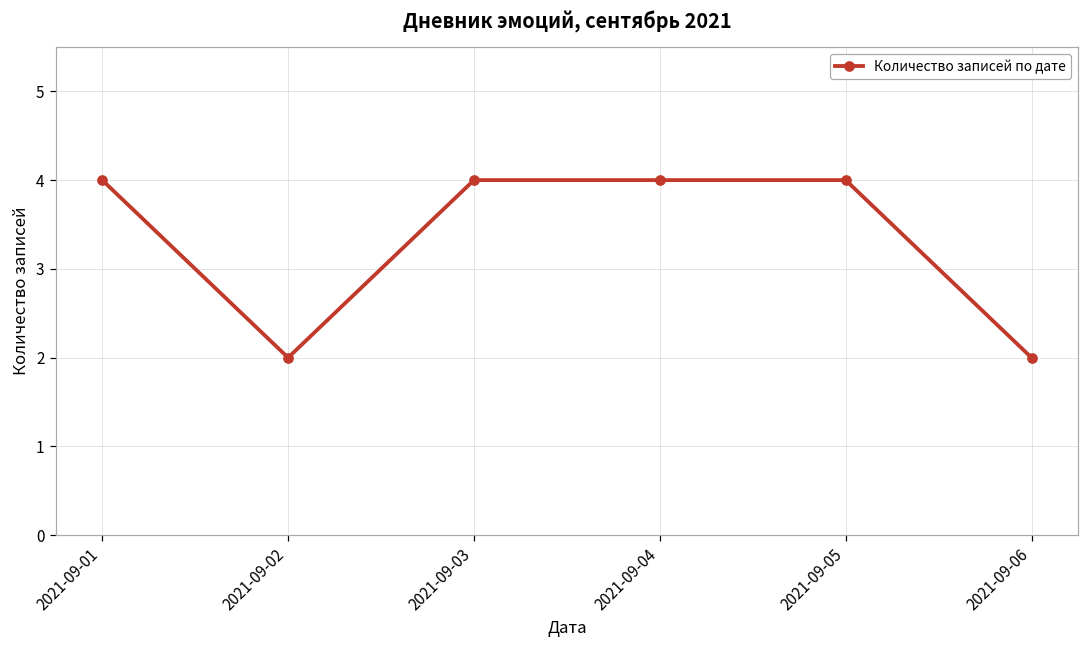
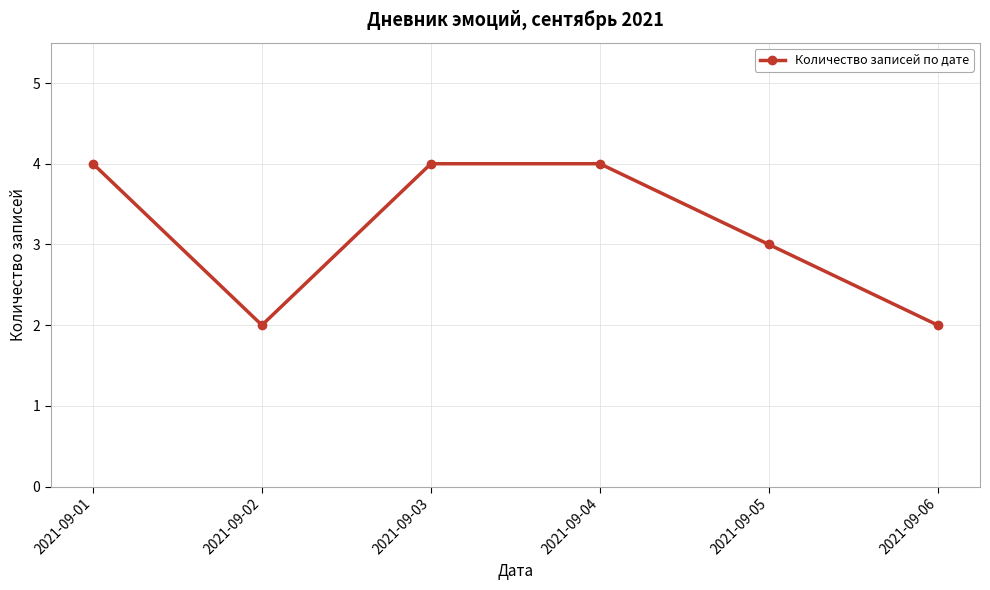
2021-09-05: 4 -> 3
